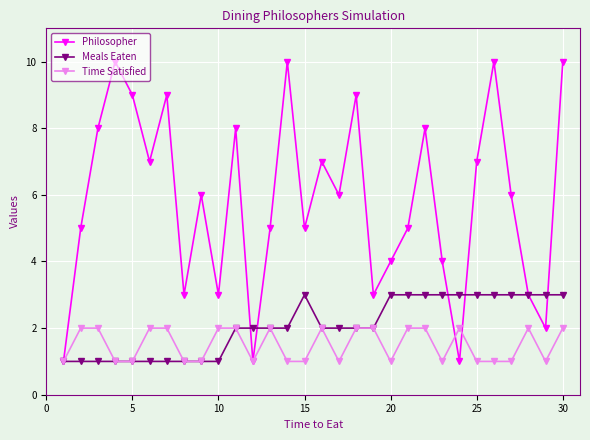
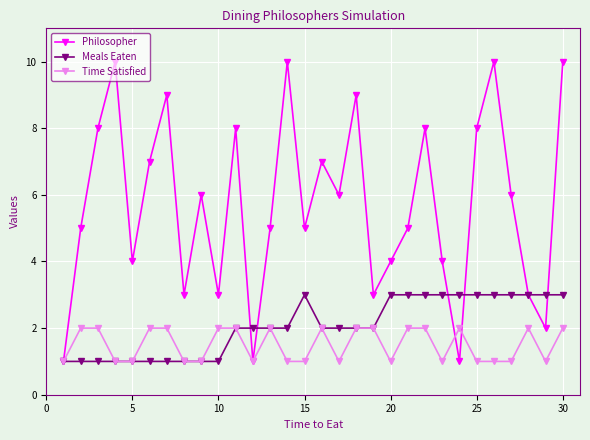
Philosopher, 5: 9 -> 4
Philosopher, 25: 7 -> 8
